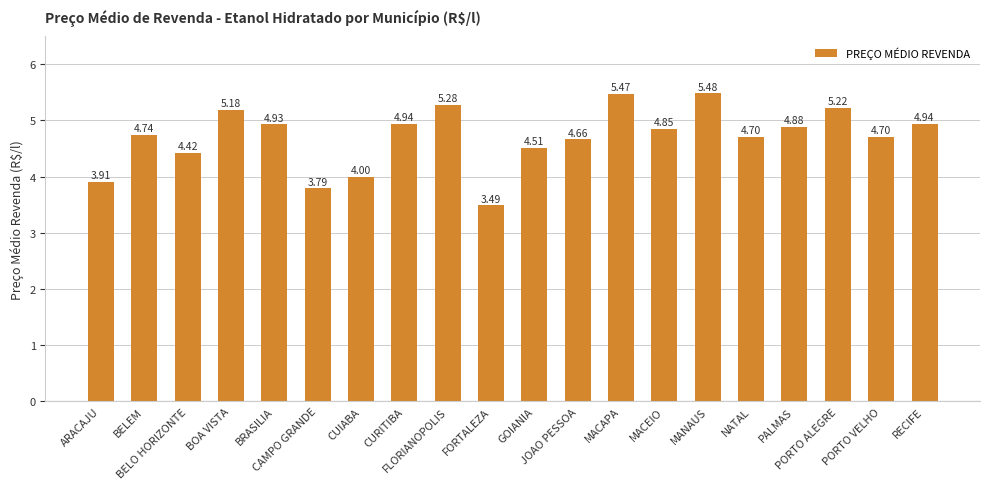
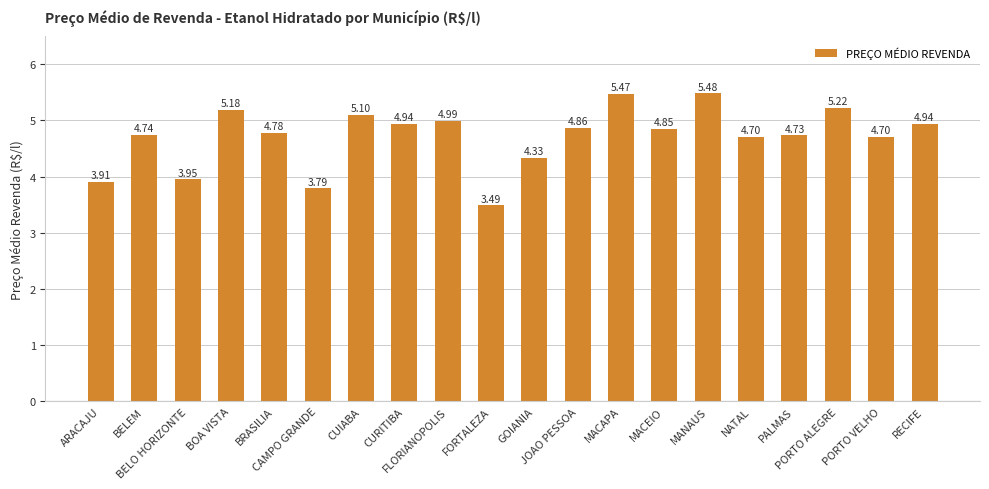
BELO HORIZONTE: 4.42 -> 3.95
BRASILIA: 4.93 -> 4.78
CUIABA: 4.00 -> 5.10
FLORIANOPOLIS: 5.28 -> 4.99
GOIANIA: 4.51 -> 4.33
JOAO PESSOA: 4.66 -> 4.86
PALMAS: 4.88 -> 4.73
